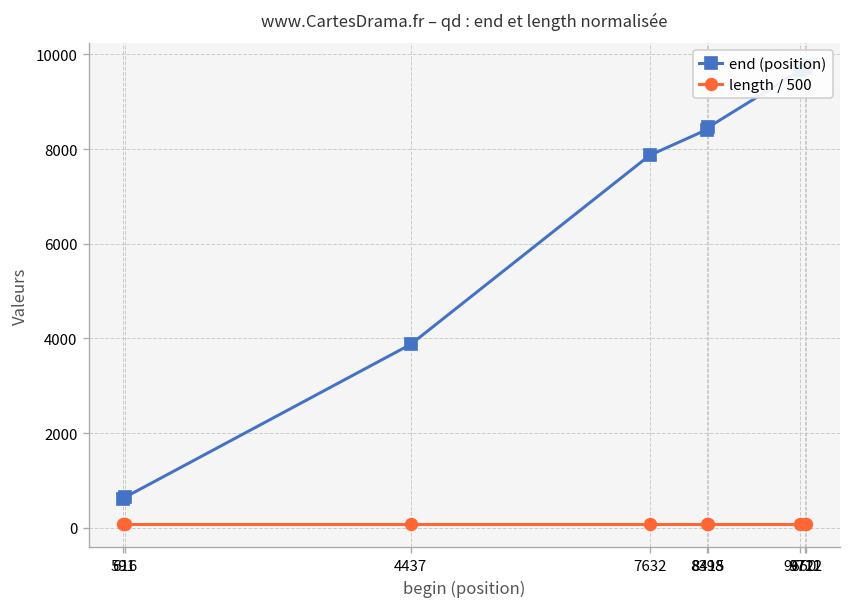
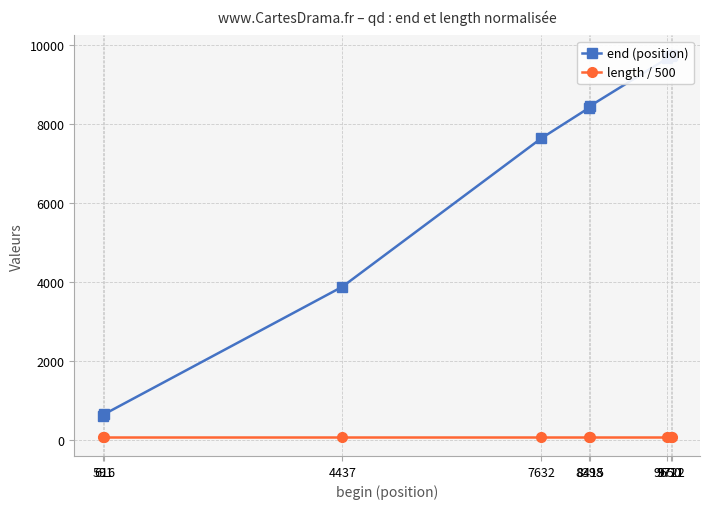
end (position), 7632: 7900 -> 7600
